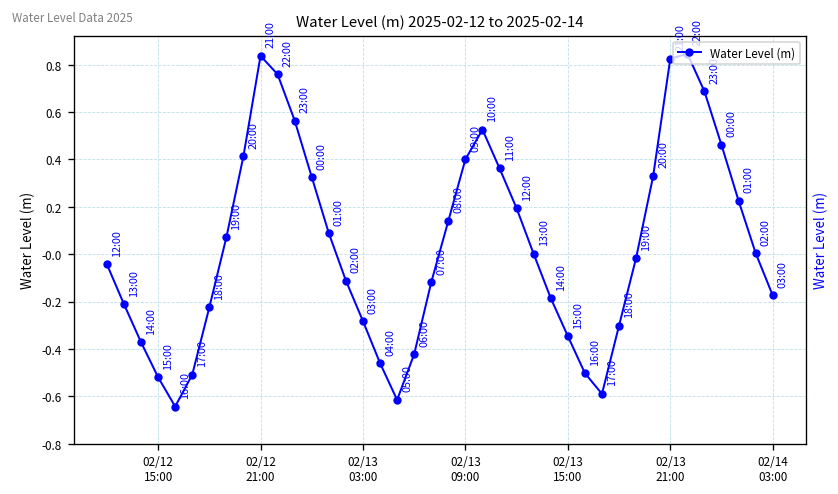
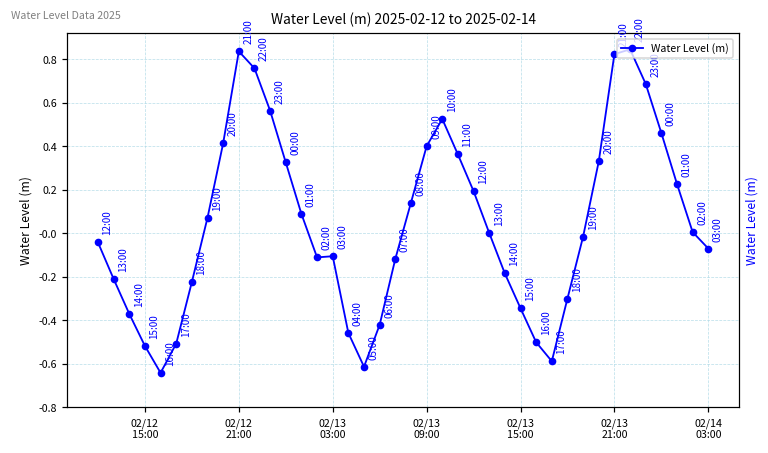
02/13 03:00: -0.28 -> -0.11
02/14 03:00: -0.17 -> -0.07
